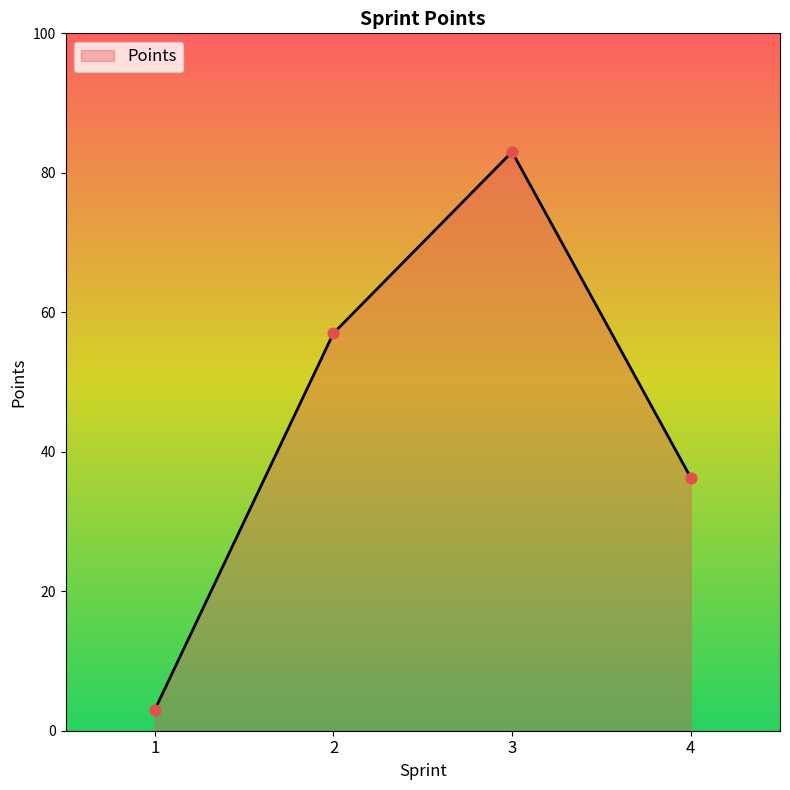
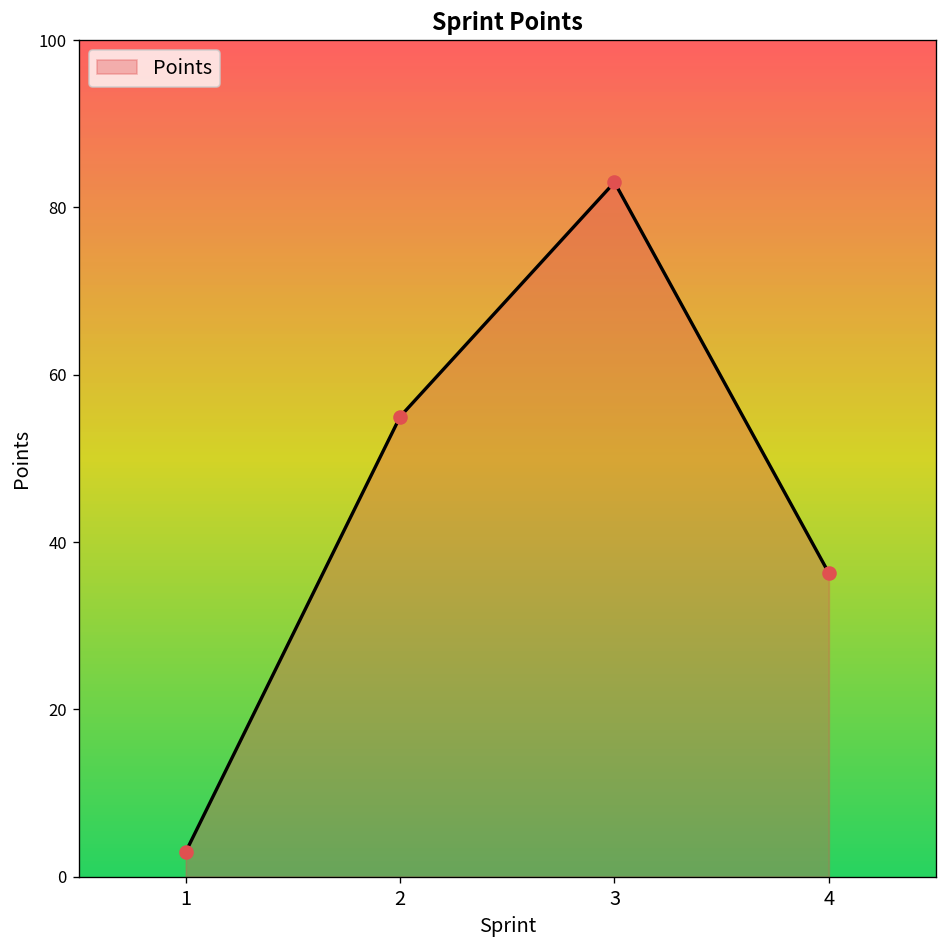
2: 57 -> 55
